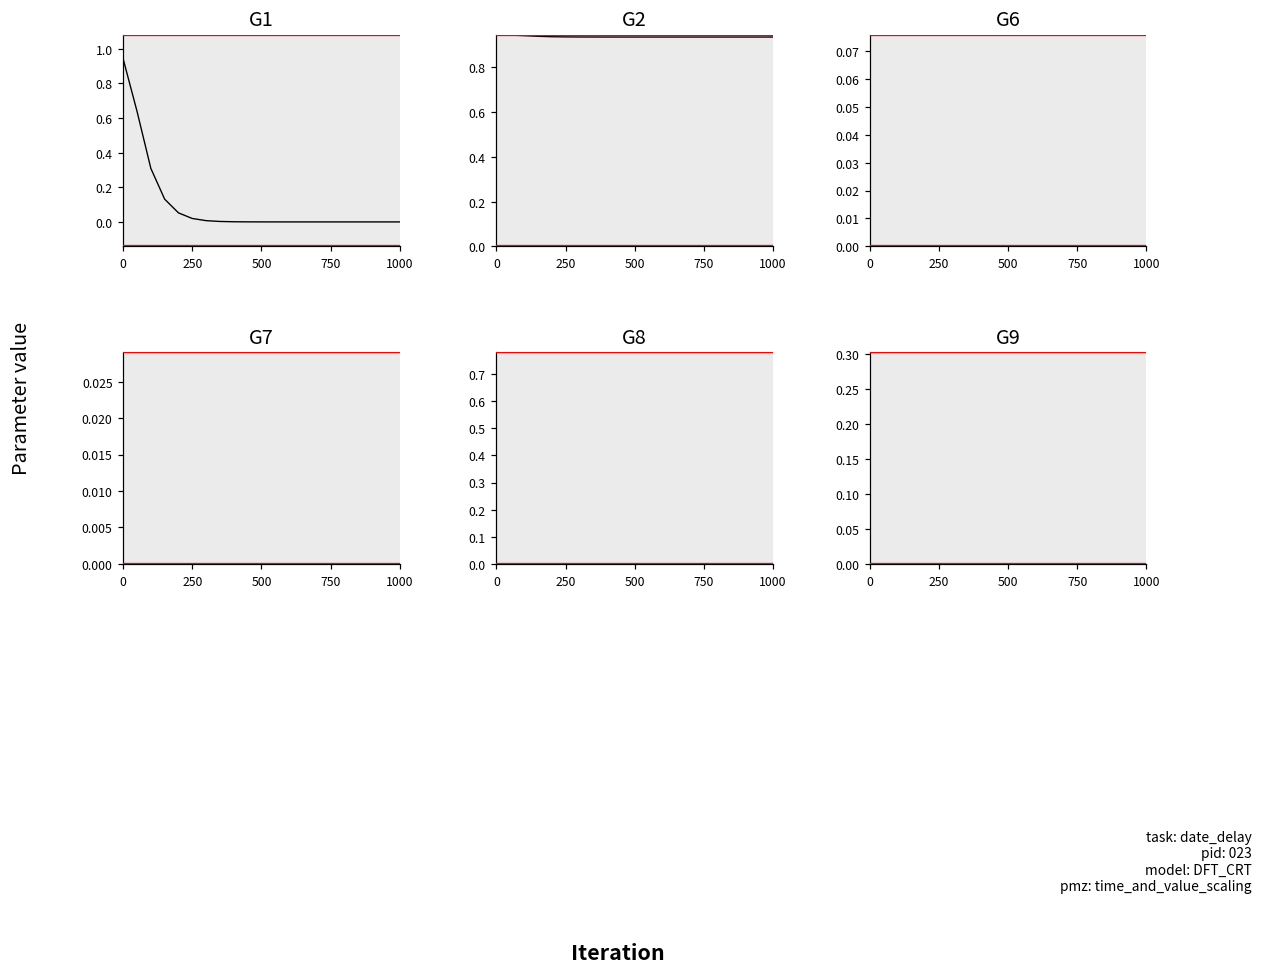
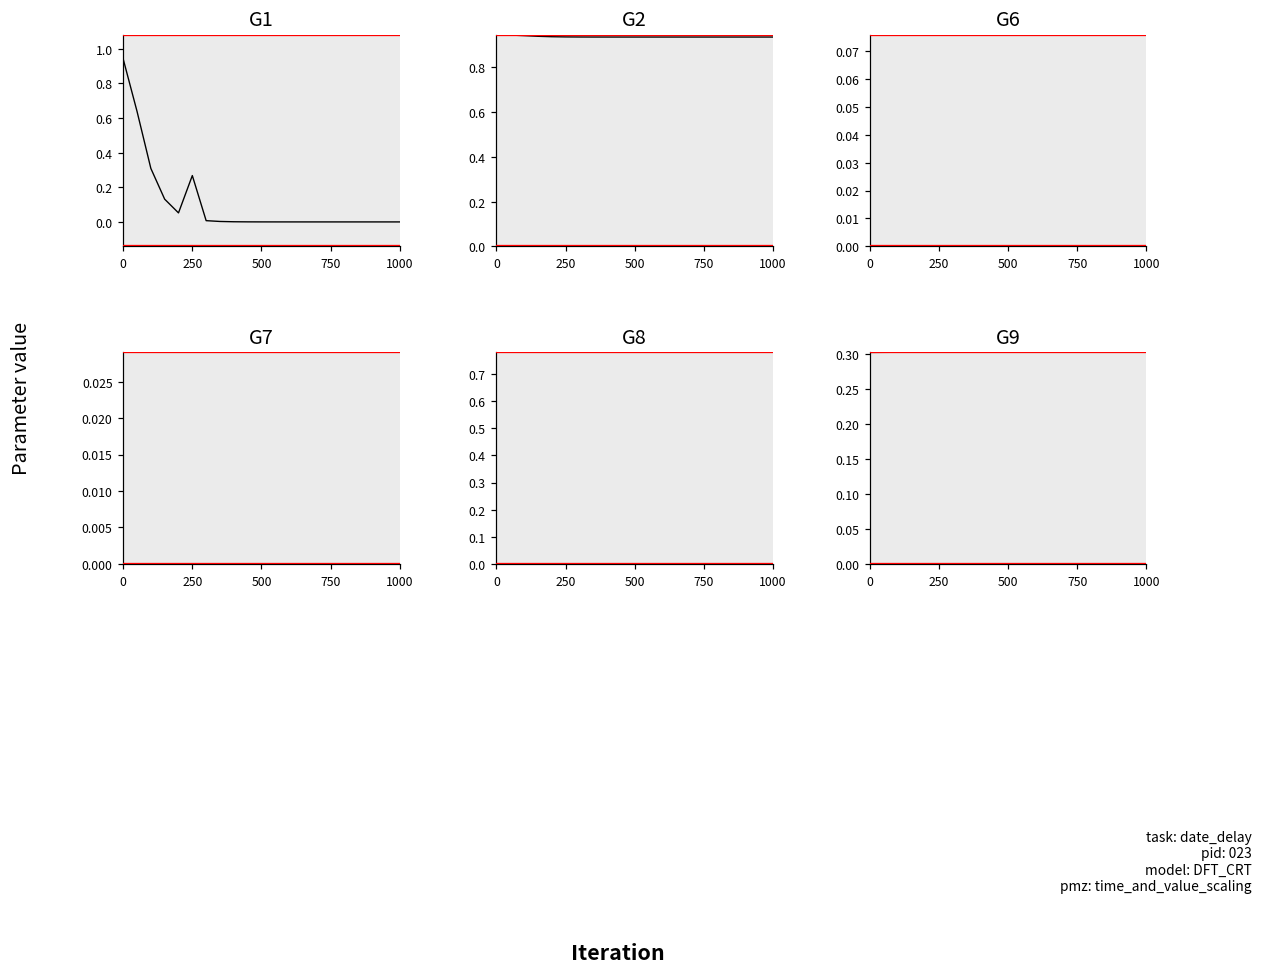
G1, 250: 0.02 -> 0.27
